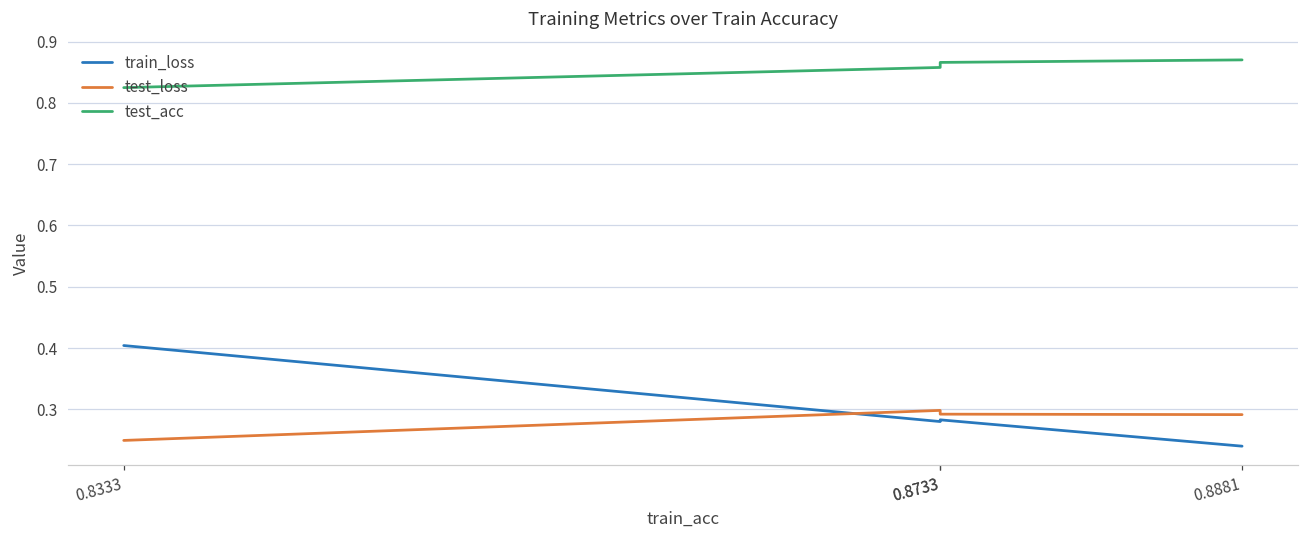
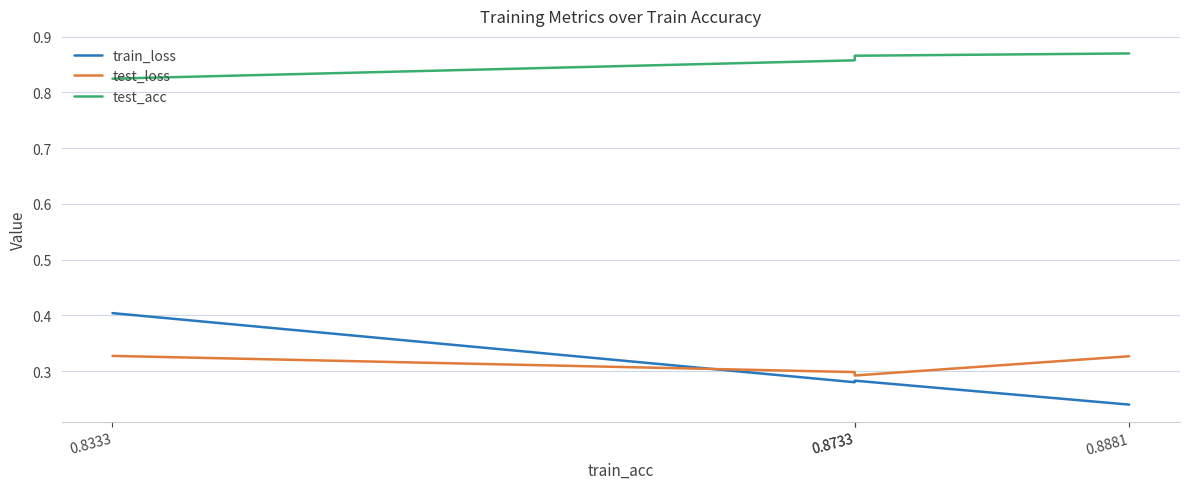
test_loss, 0.8333: 0.25 -> 0.33
test_loss, 0.8881: 0.29 -> 0.33
